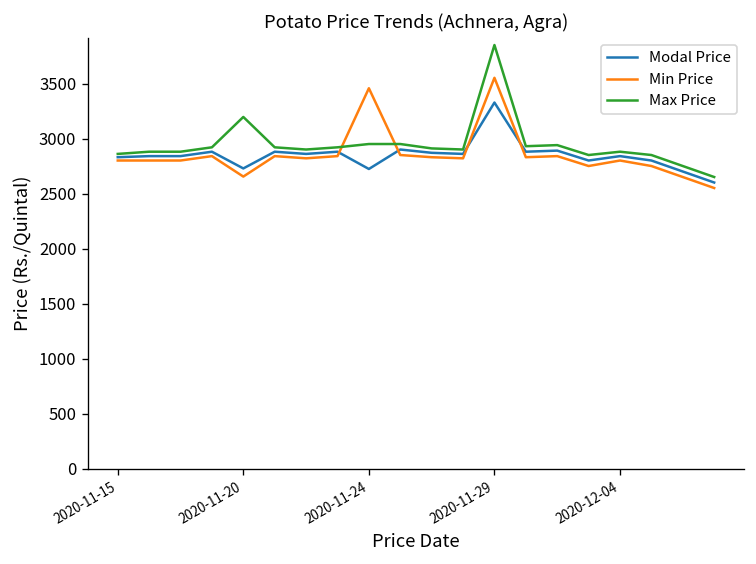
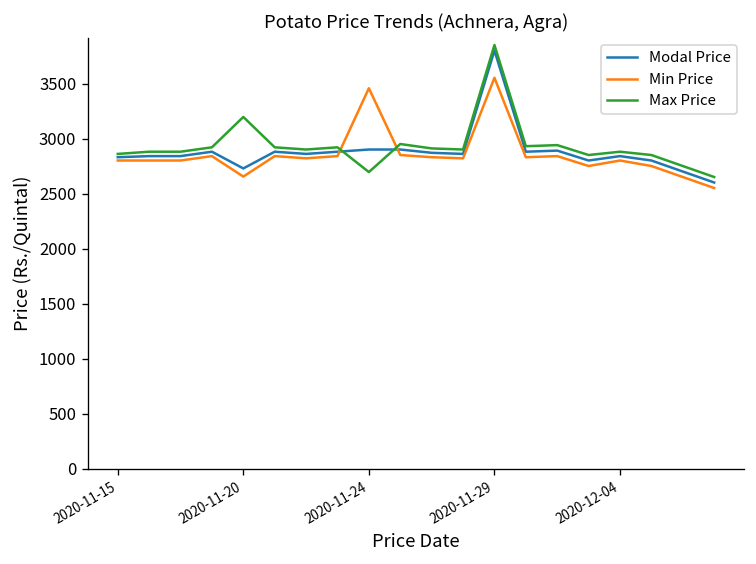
Modal Price, 2020-11-24: 2700 -> 2900
Max Price, 2020-11-24: 3000 -> 2700
Modal Price, 2020-11-29: 3300 -> 3800
